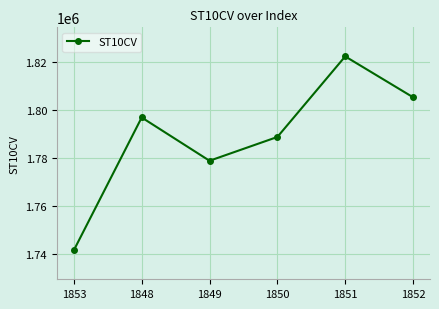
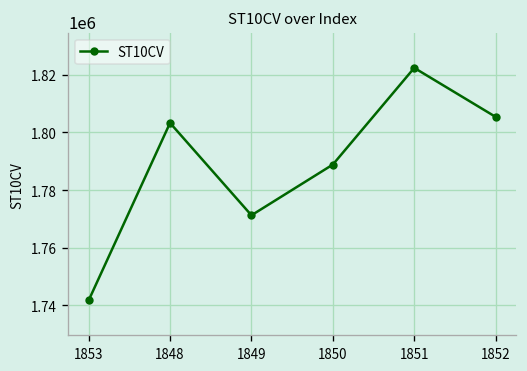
1848: 1797000 -> 1803000
1849: 1779000 -> 1771000
